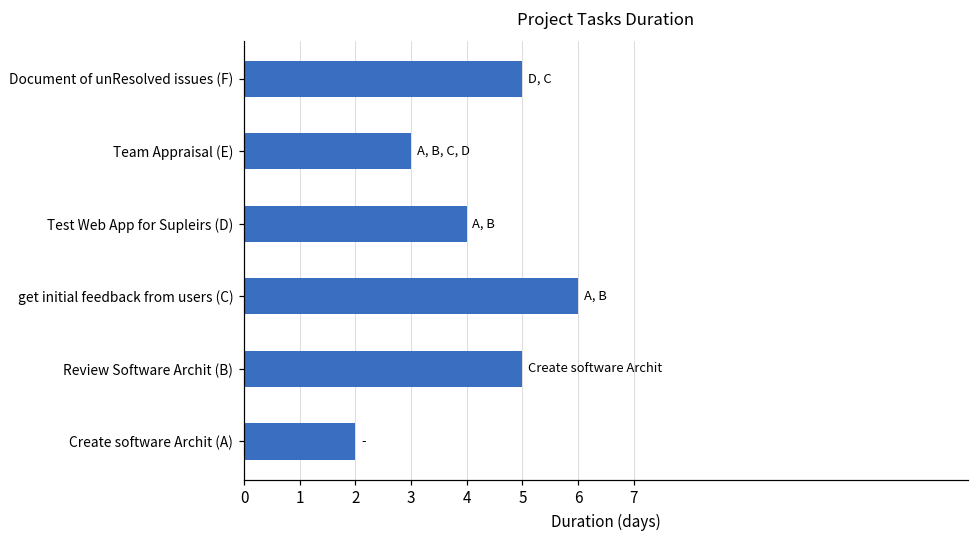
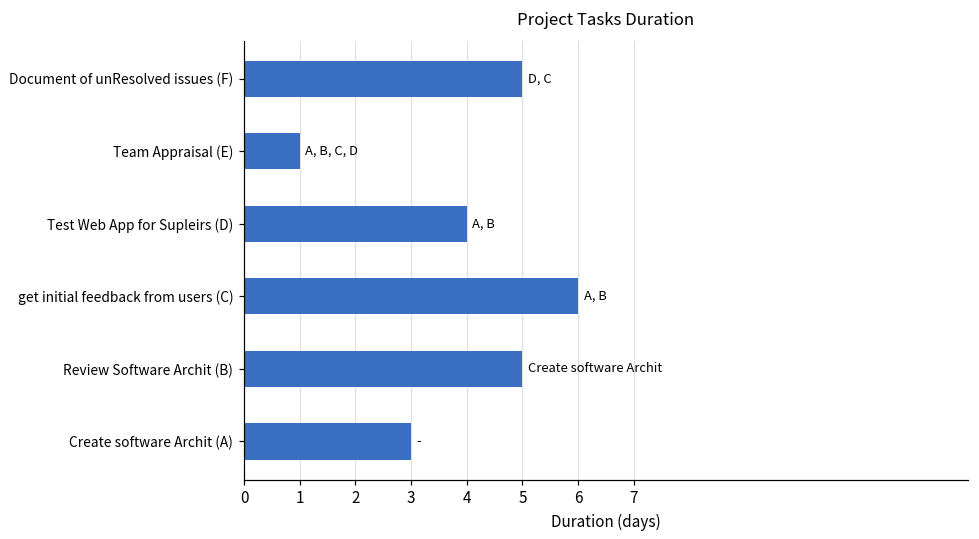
Team Appraisal (E): 3 -> 1
Create software Archit (A): 2 -> 3
